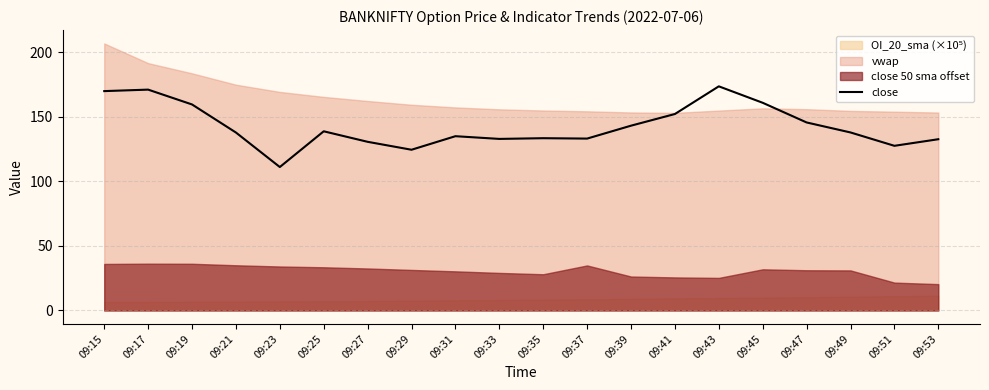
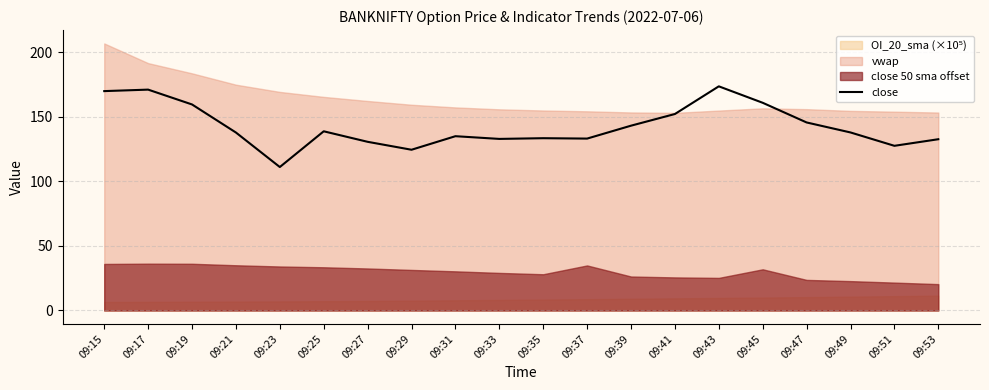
close 50 sma offset, 09:47: 31 -> 24
close 50 sma offset, 09:49: 31 -> 23
